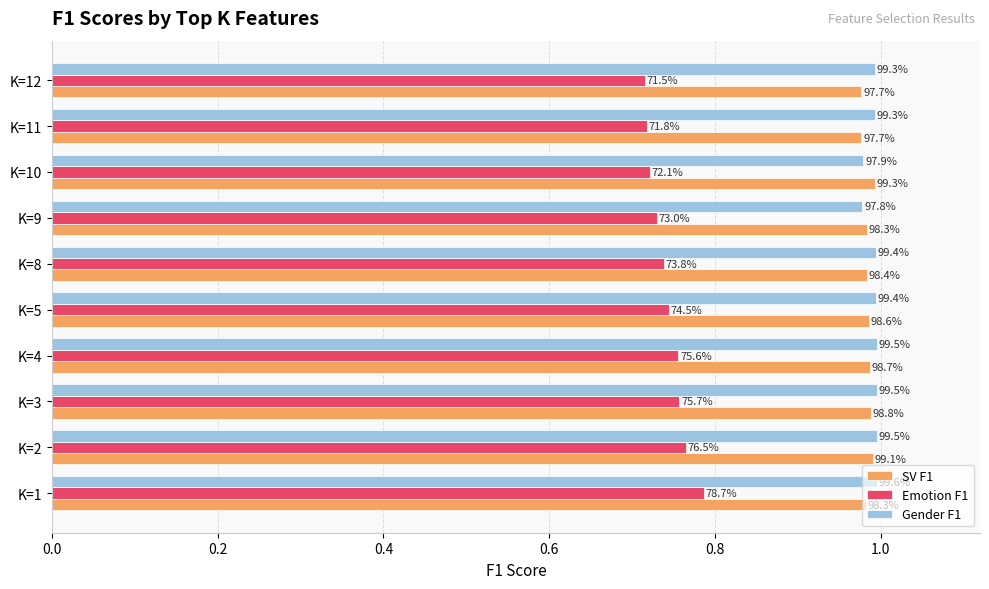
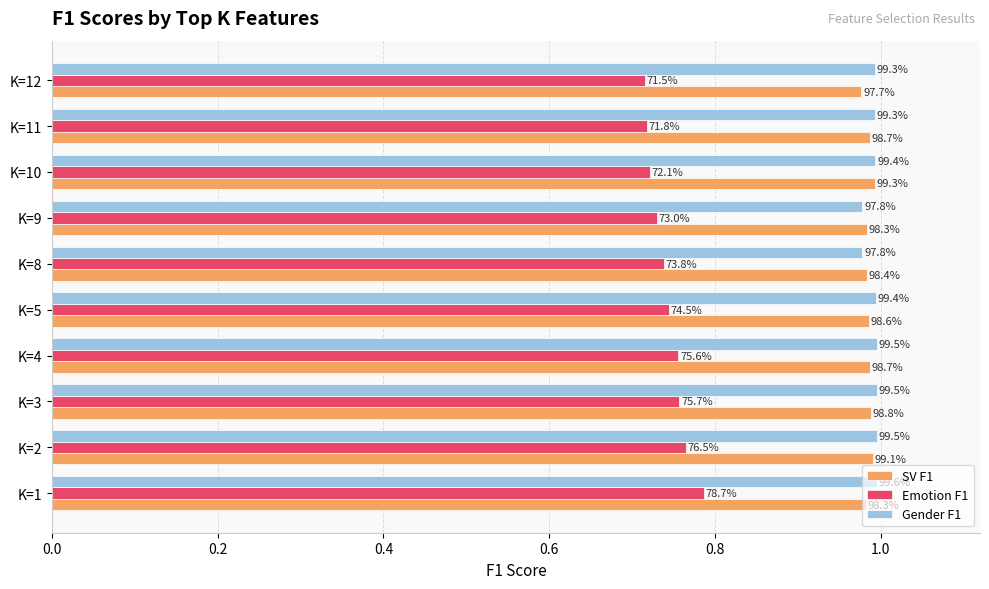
SV F1, K=11: 97.7% -> 98.7%
Gender F1, K=10: 97.9% -> 99.4%
Gender F1, K=8: 99.4% -> 97.8%
